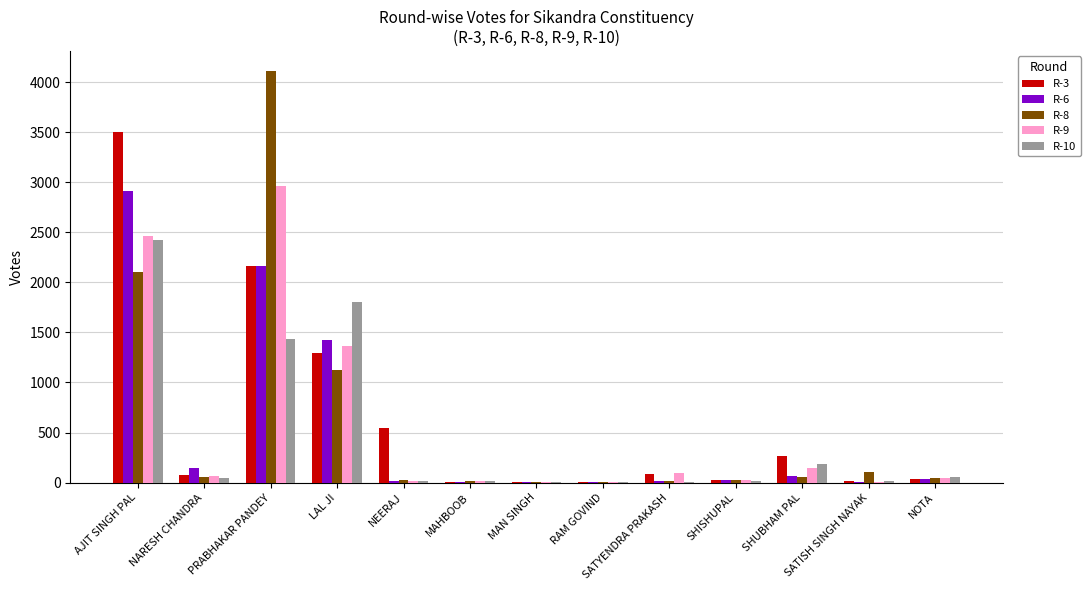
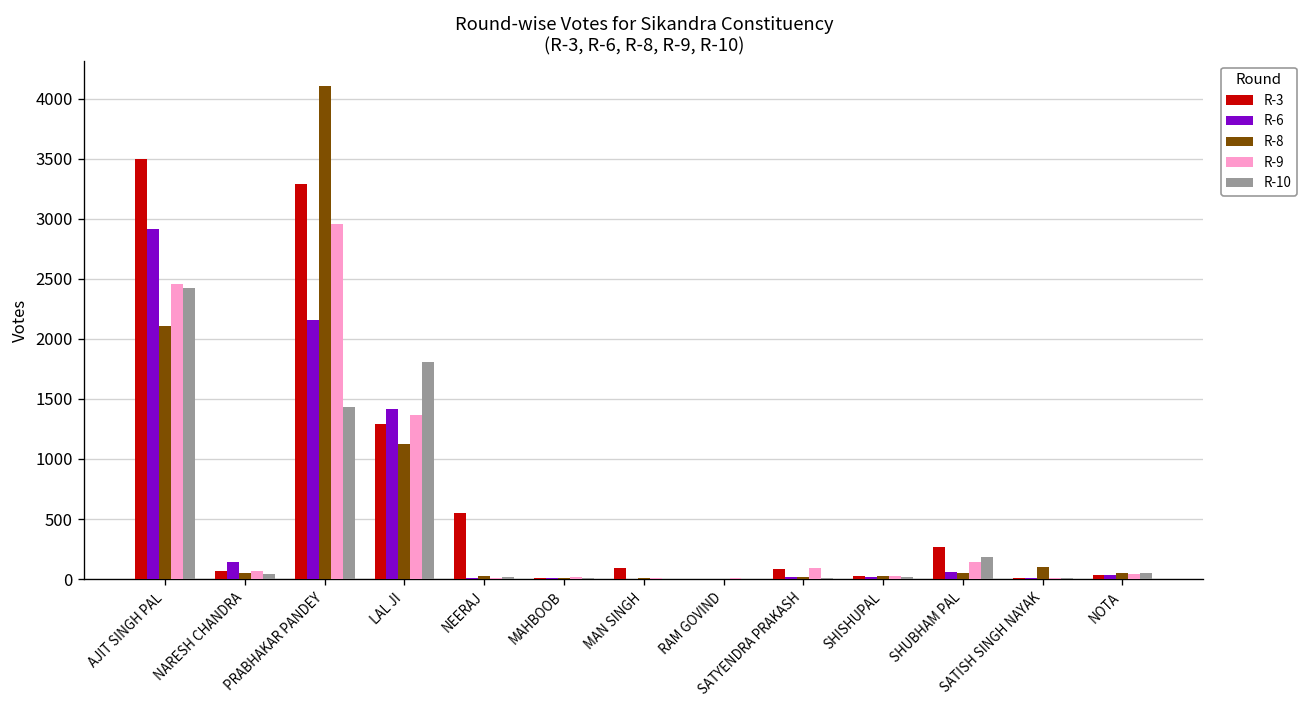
R-3, PRABHAKAR PANDEY: 2170 -> 3290
R-3, MAN SINGH: 10 -> 100
